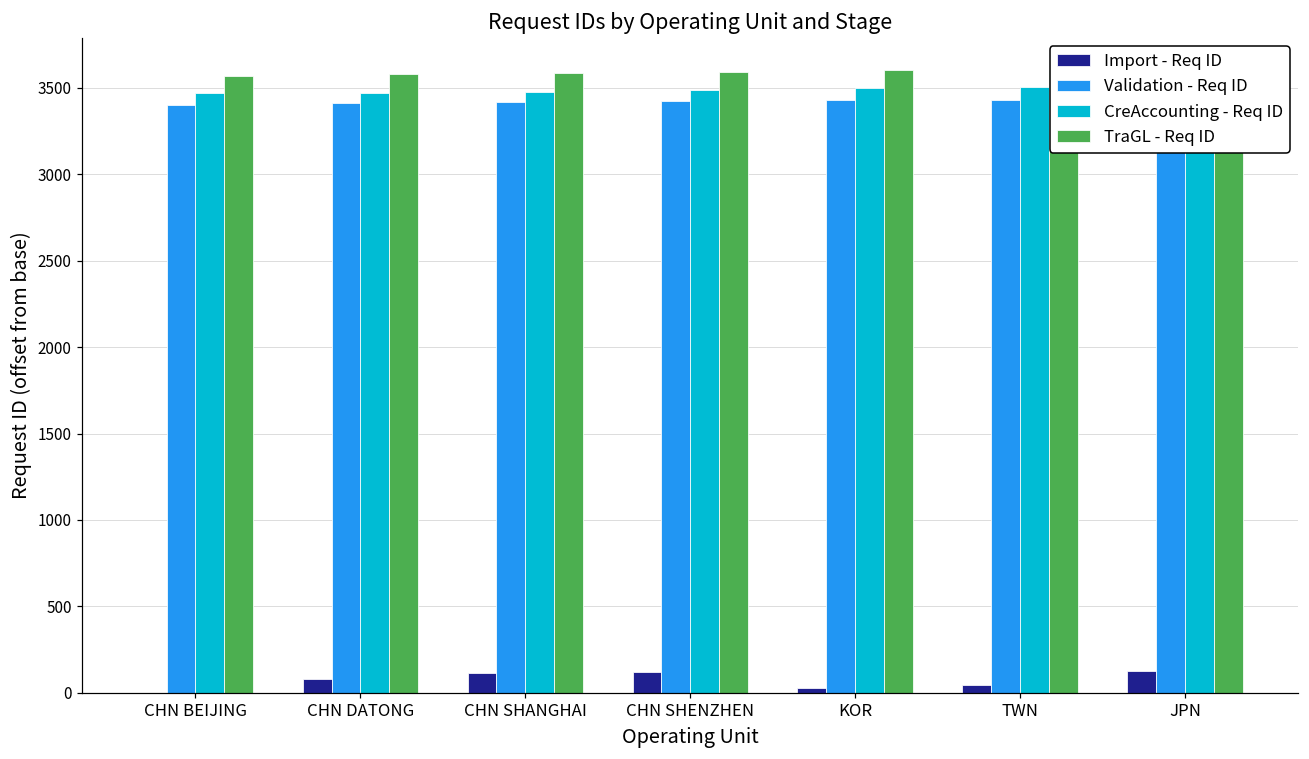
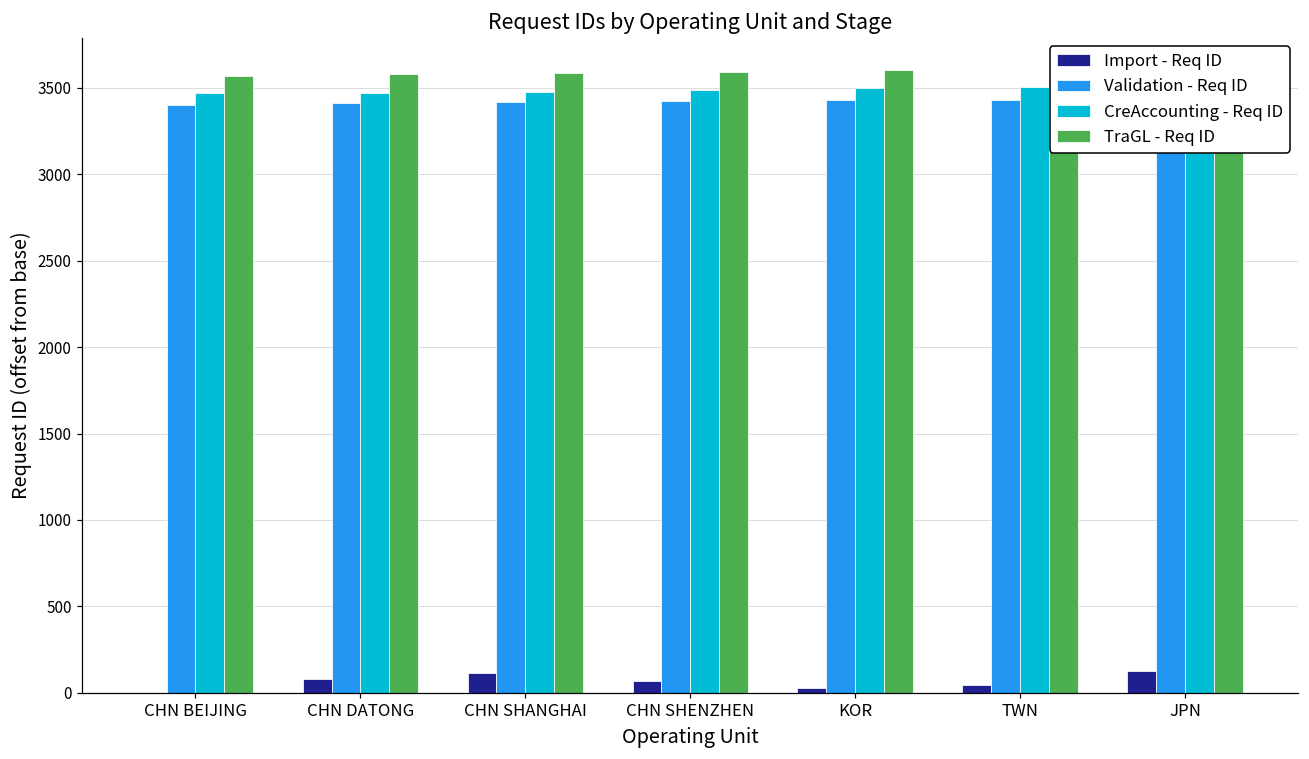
Import - Req ID, CHN SHENZHEN: 120 -> 70
